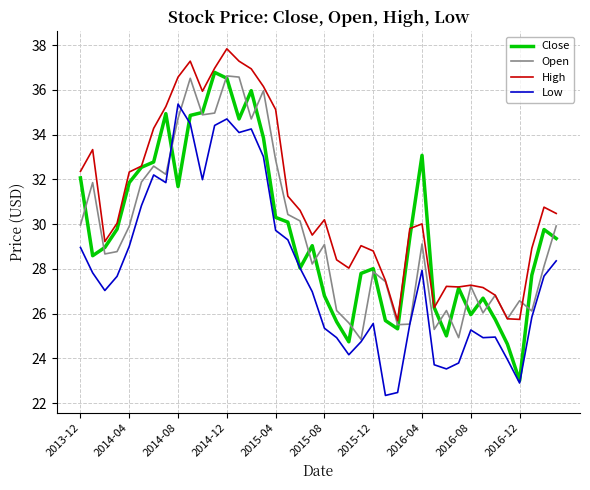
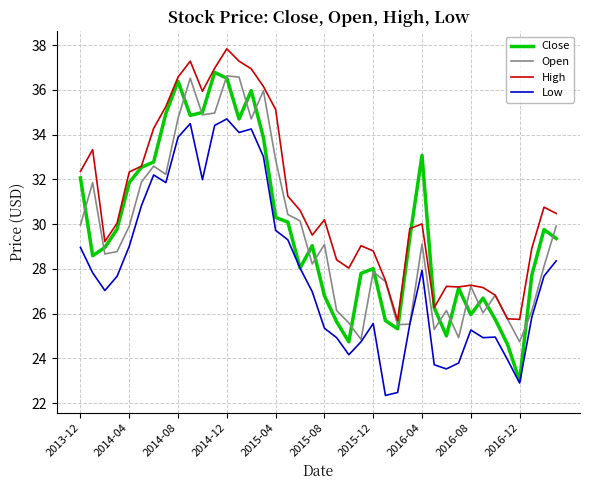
Close, 2014-08: 31.7 -> 36.4
Low, 2014-08: 35.4 -> 33.9
Open, 2016-12: 26.6 -> 24.7
